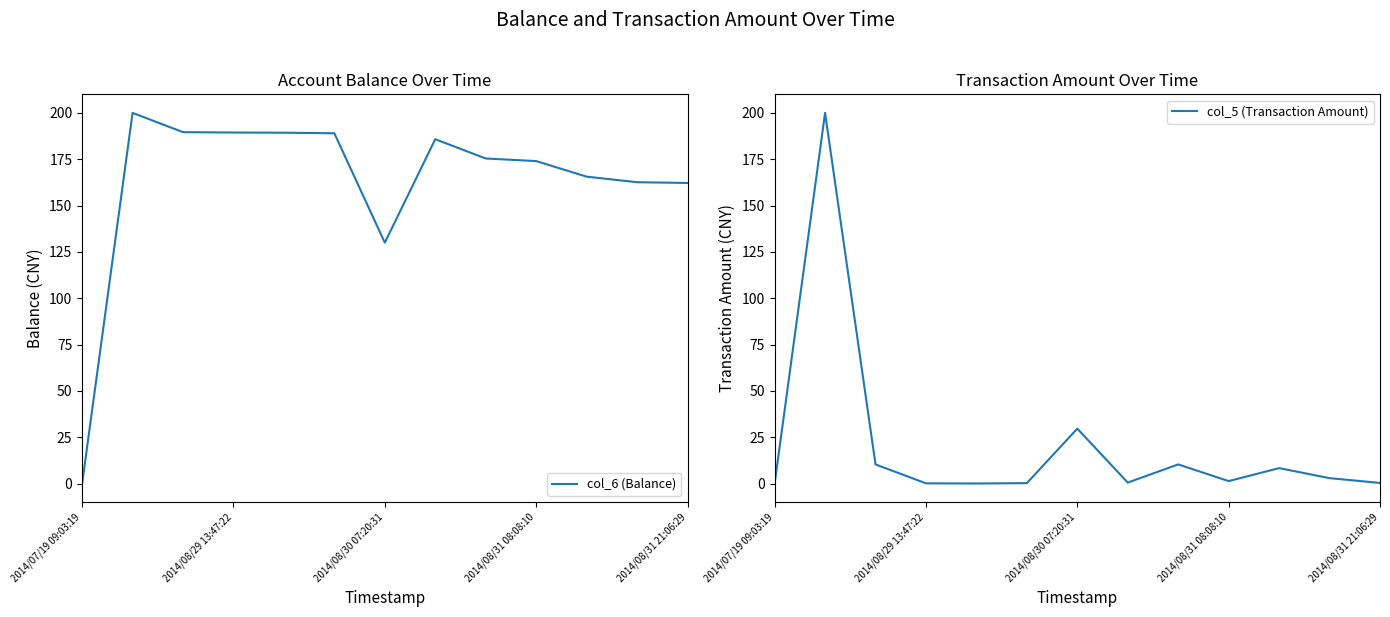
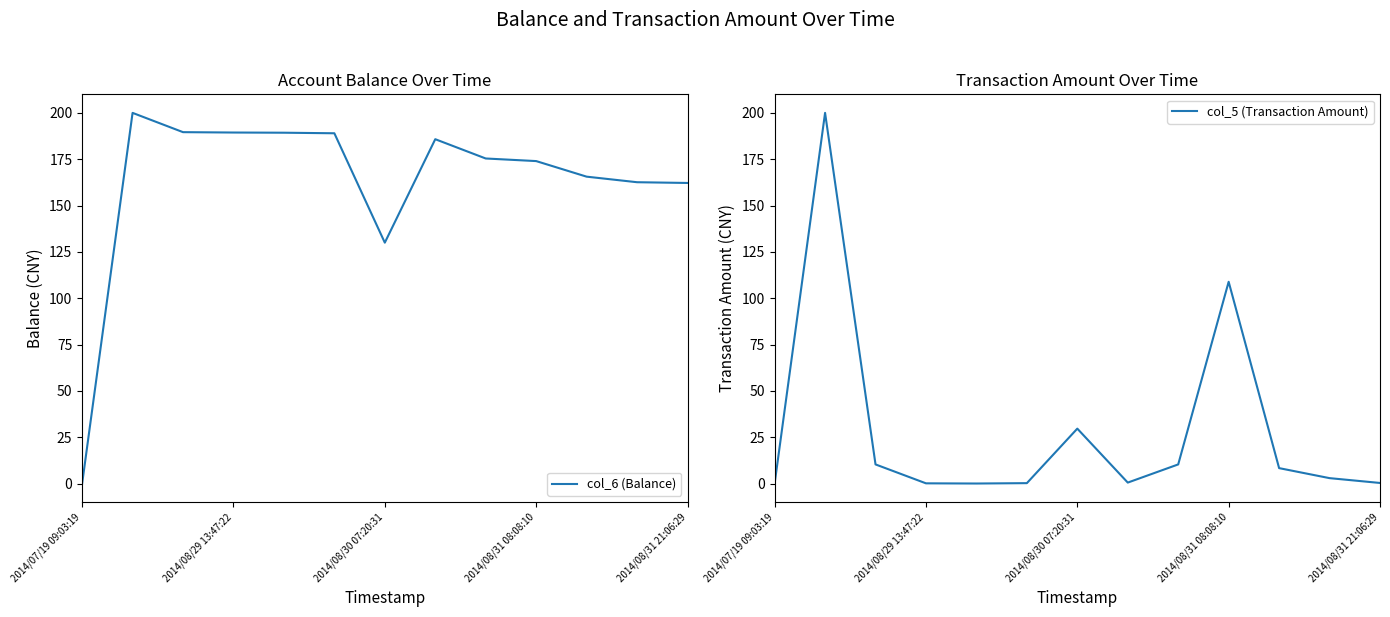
Transaction Amount Over Time, 2014/08/31 08:08:10: 1 -> 109
